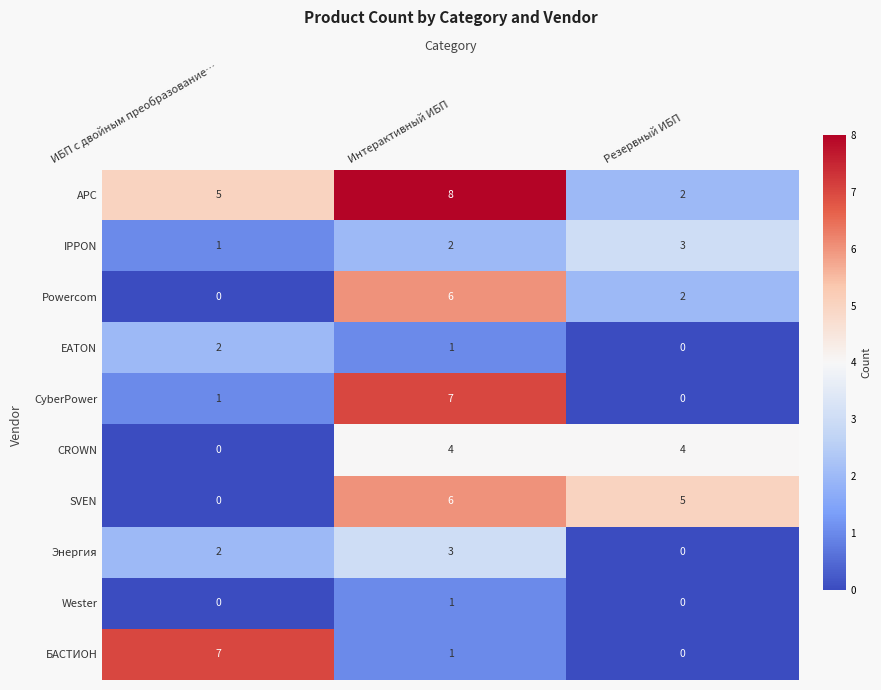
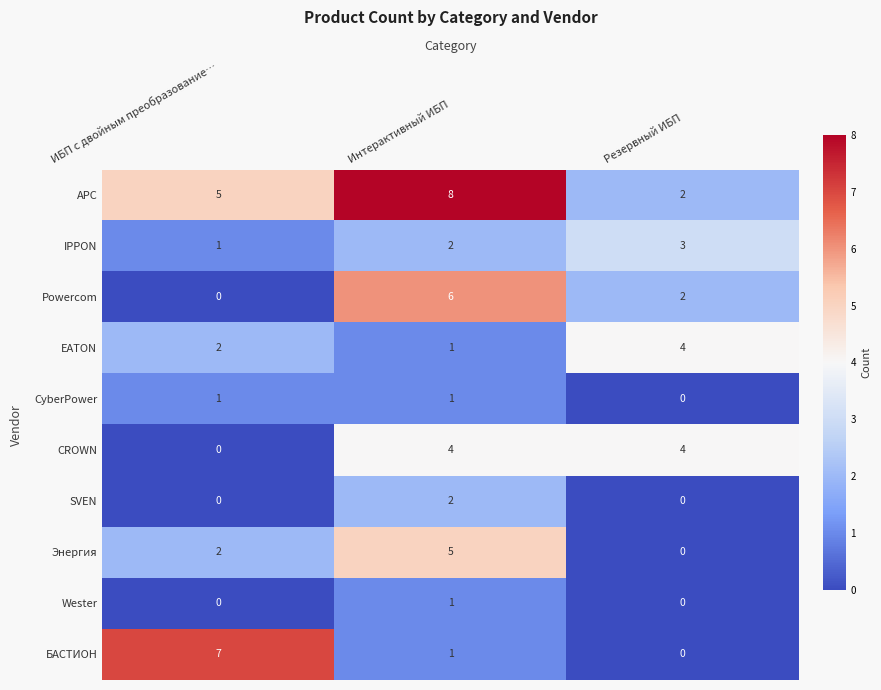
EATON, Резервный ИБП: 0 -> 4
CyberPower, Интерактивный ИБП: 7 -> 1
SVEN, Интерактивный ИБП: 6 -> 2
SVEN, Резервный ИБП: 5 -> 0
Энергия, Интерактивный ИБП: 3 -> 5
